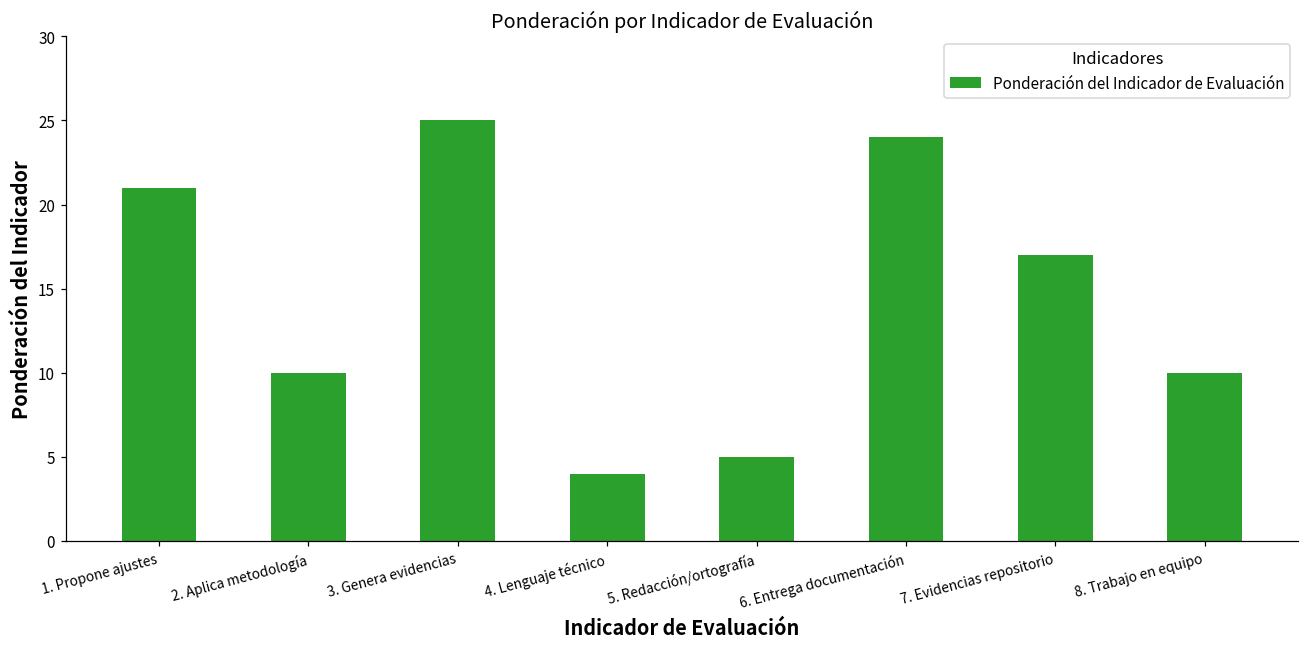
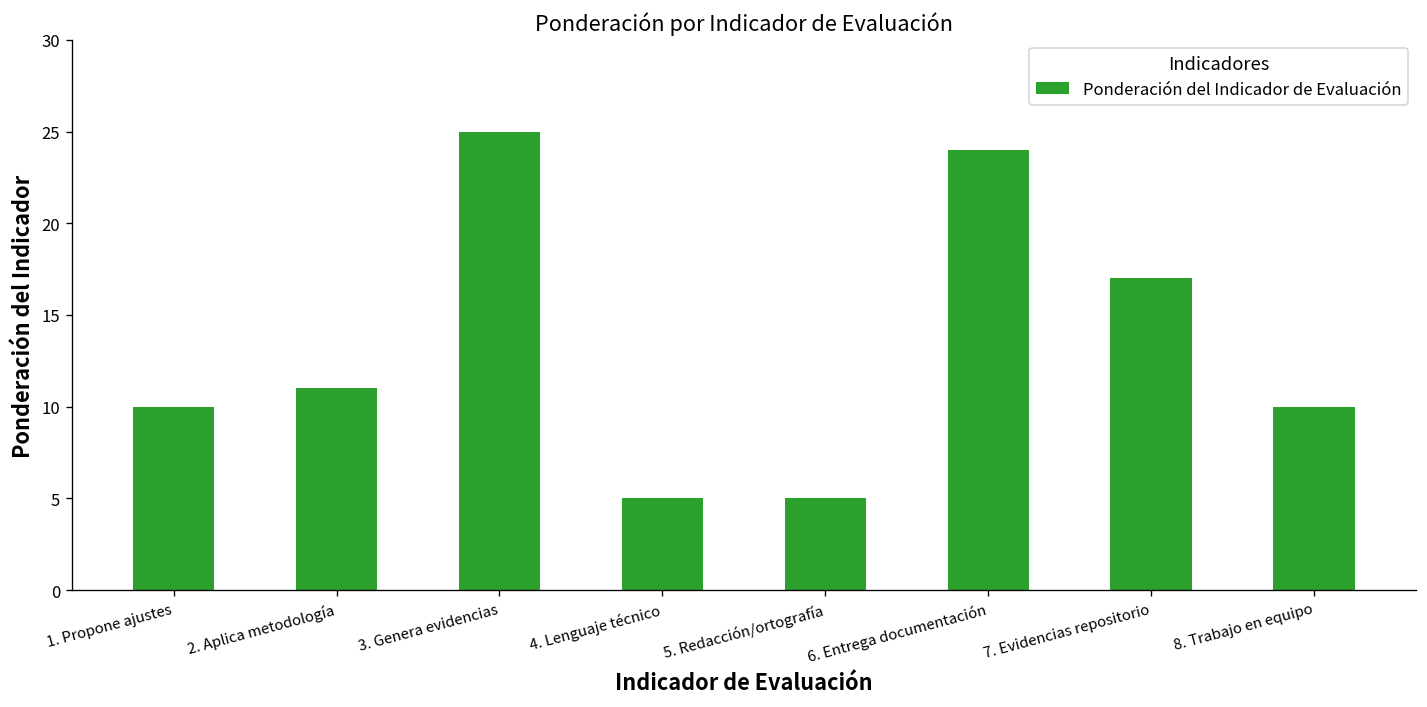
1. Propone ajustes: 21 -> 10
2. Aplica metodología: 10 -> 11
4. Lenguaje técnico: 4 -> 5
